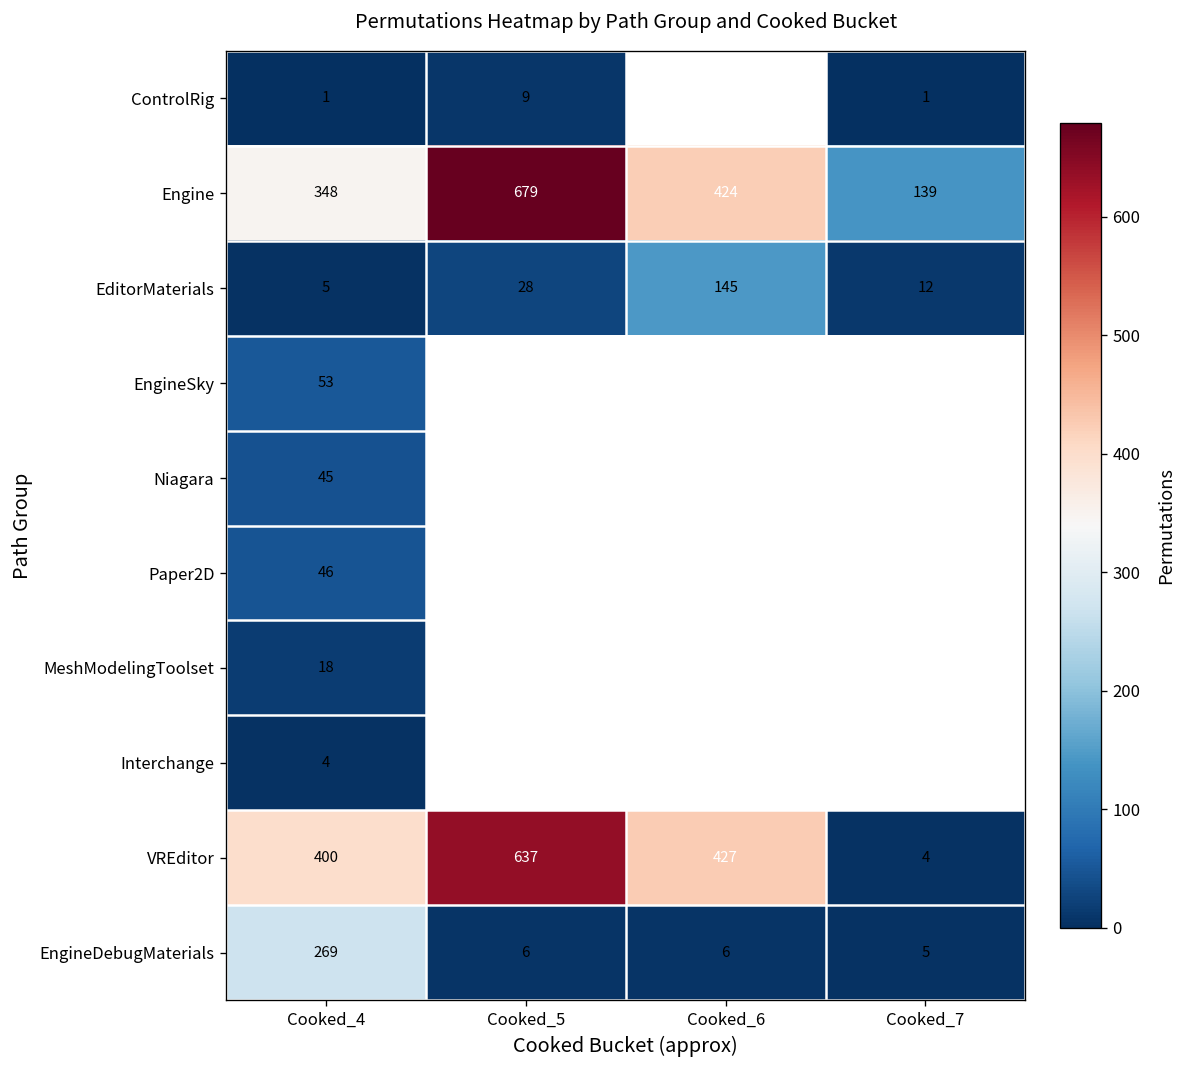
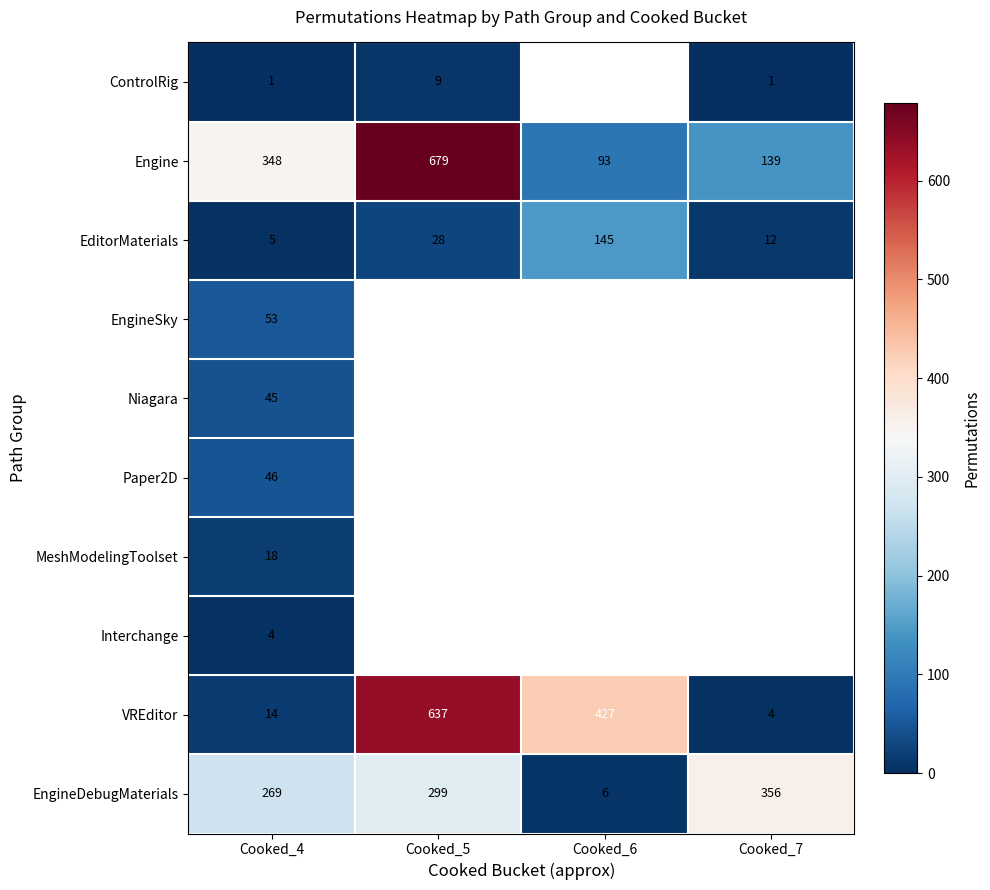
Engine, Cooked_6: 424 -> 93
VREditor, Cooked_4: 400 -> 14
EngineDebugMaterials, Cooked_5: 6 -> 299
EngineDebugMaterials, Cooked_7: 5 -> 356
